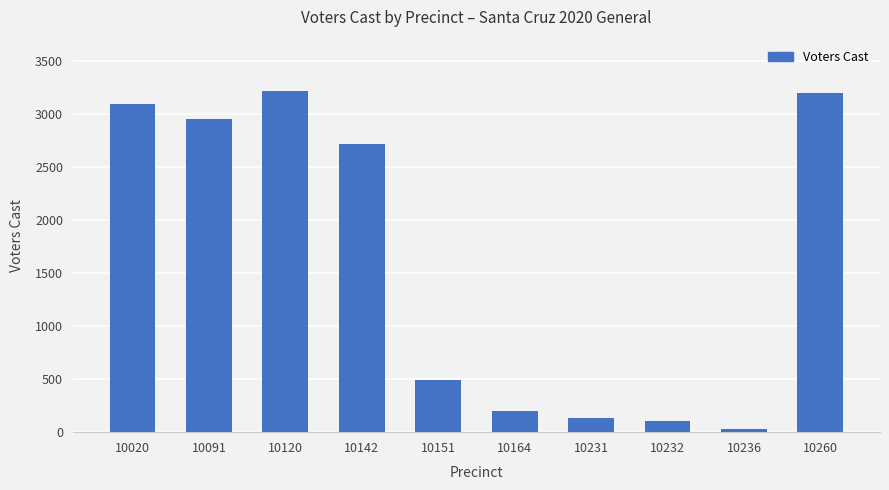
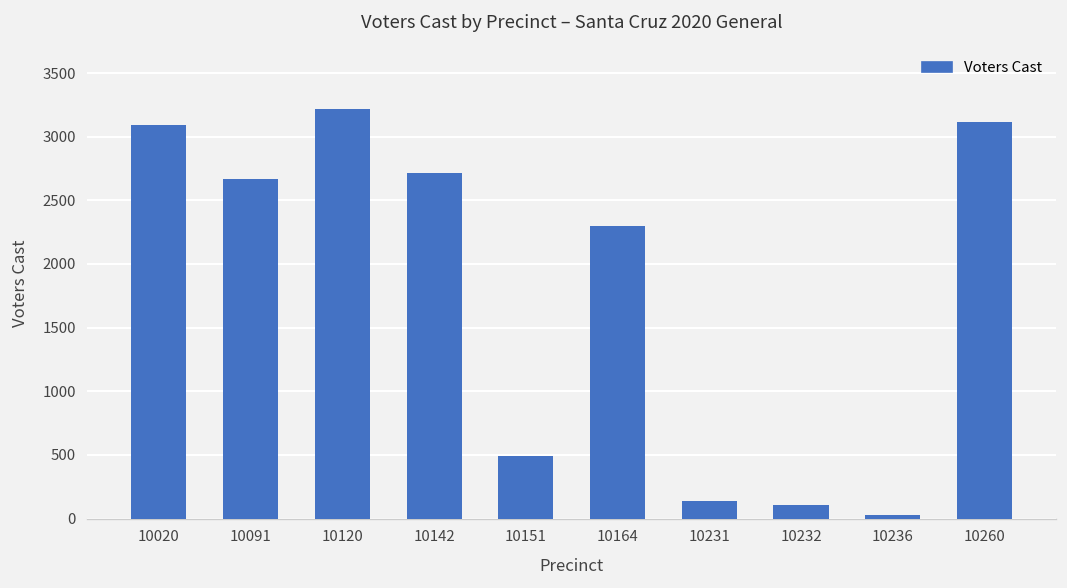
10091: 2960 -> 2670
10164: 200 -> 2300
10260: 3200 -> 3120
